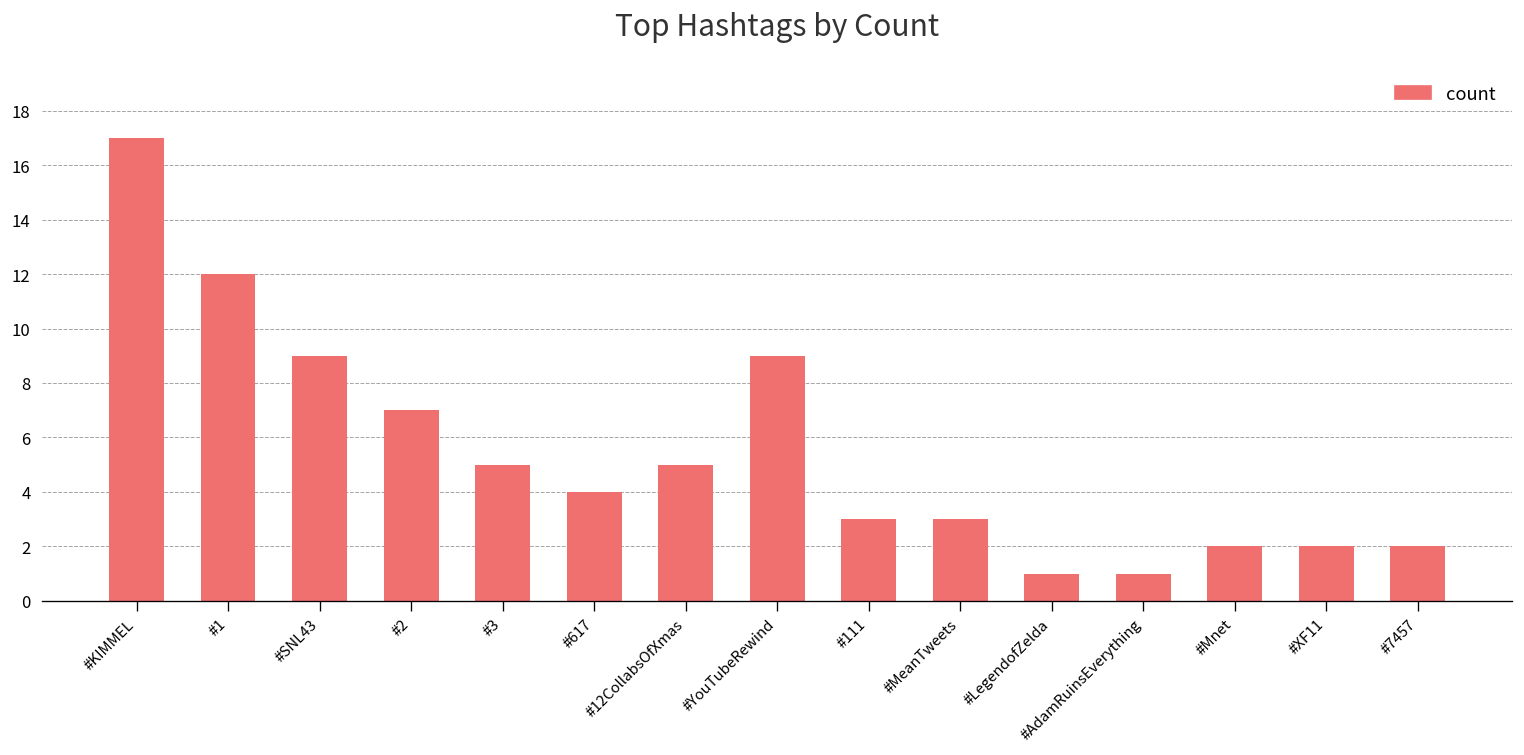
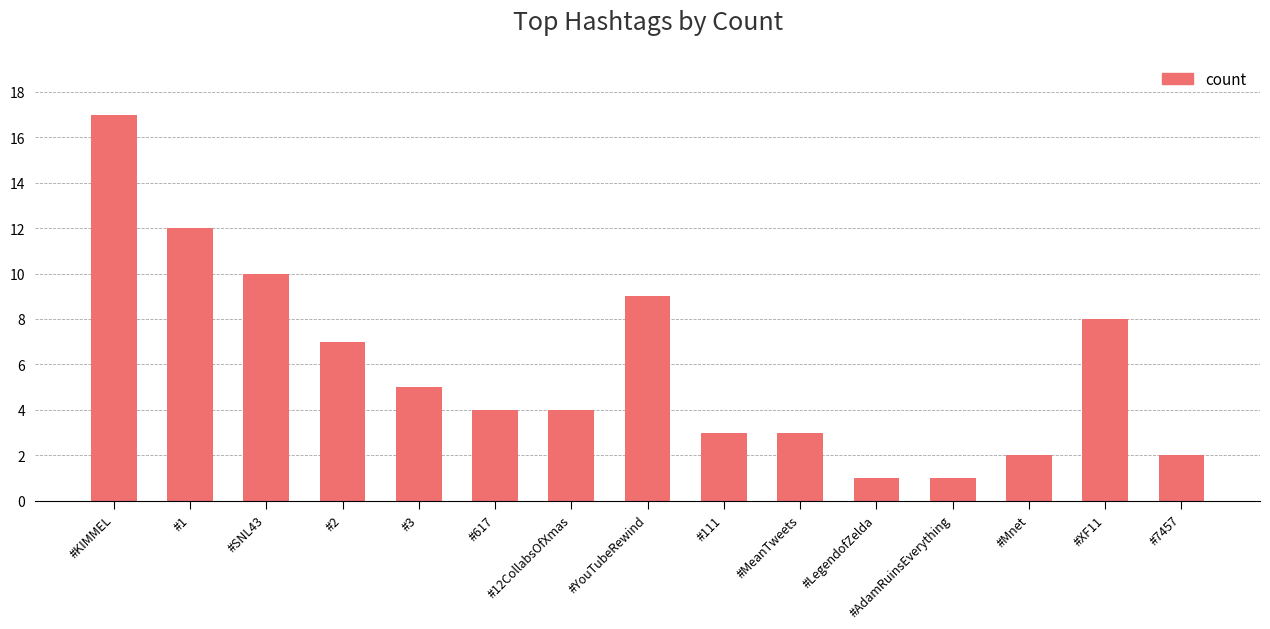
#SNL43: 9 -> 10
#12CollabsOfXmas: 5 -> 4
#XF11: 2 -> 8
